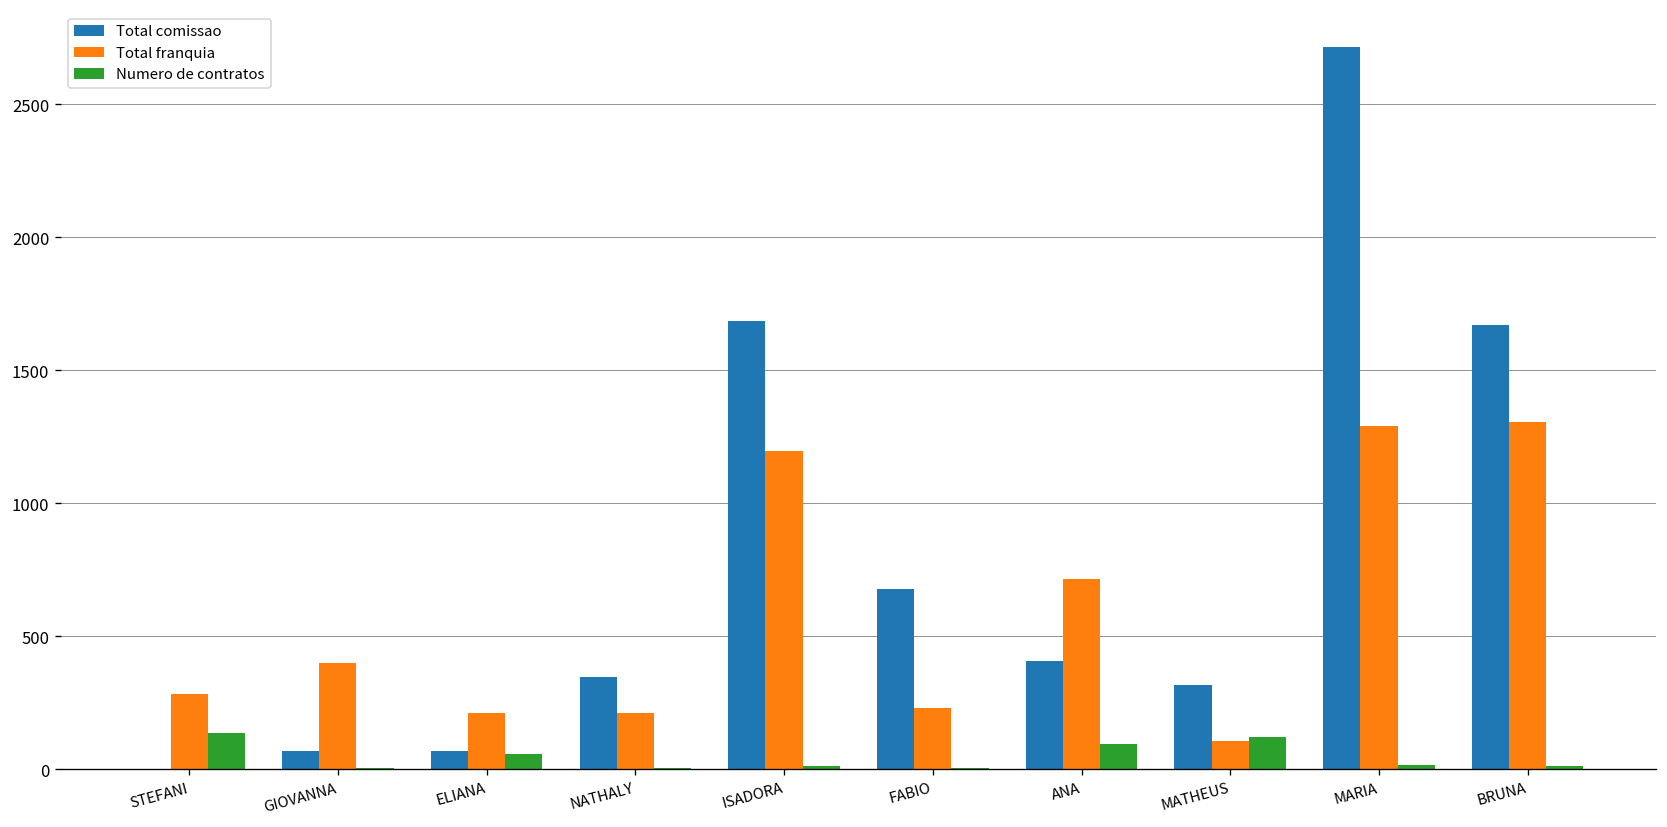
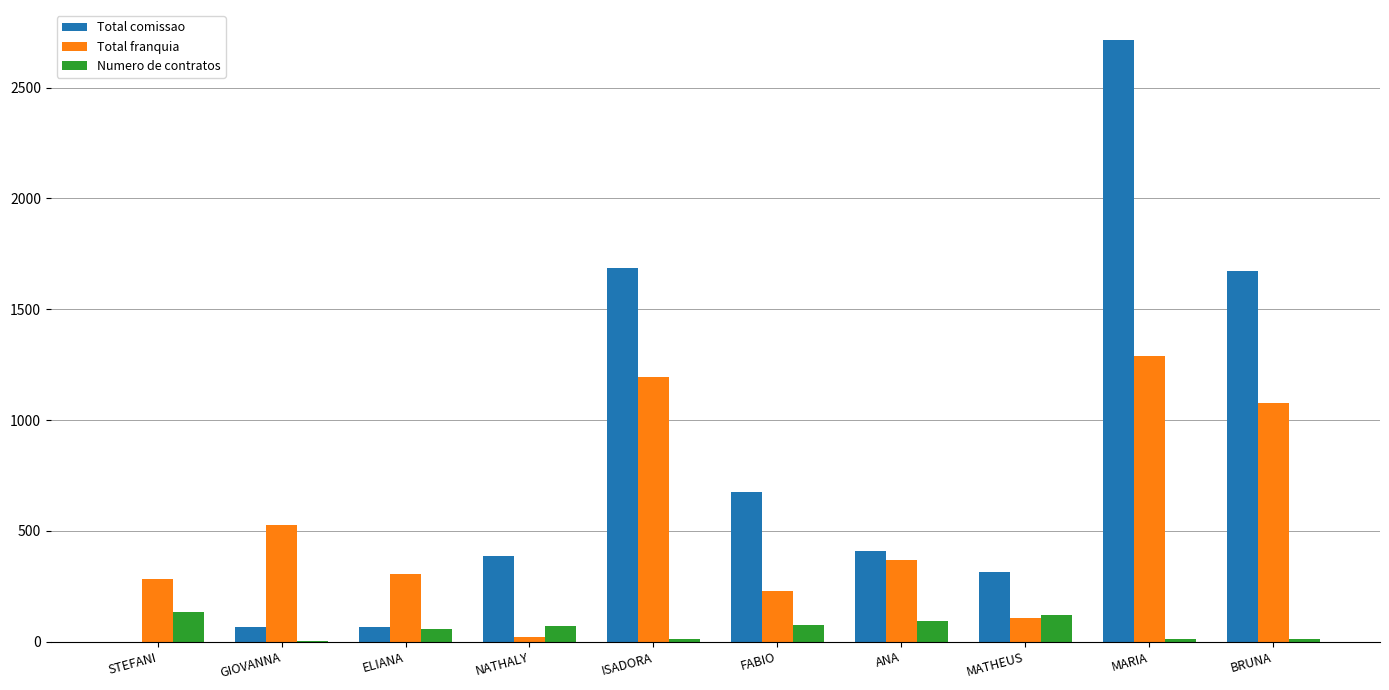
Total franquia, GIOVANNA: 400 -> 530
Total franquia, ELIANA: 210 -> 310
Total comissao, NATHALY: 350 -> 380
Total franquia, NATHALY: 210 -> 20
Numero de contratos, NATHALY: 0 -> 70
Numero de contratos, FABIO: 0 -> 80
Total franquia, ANA: 710 -> 370
Total franquia, BRUNA: 1310 -> 1080
